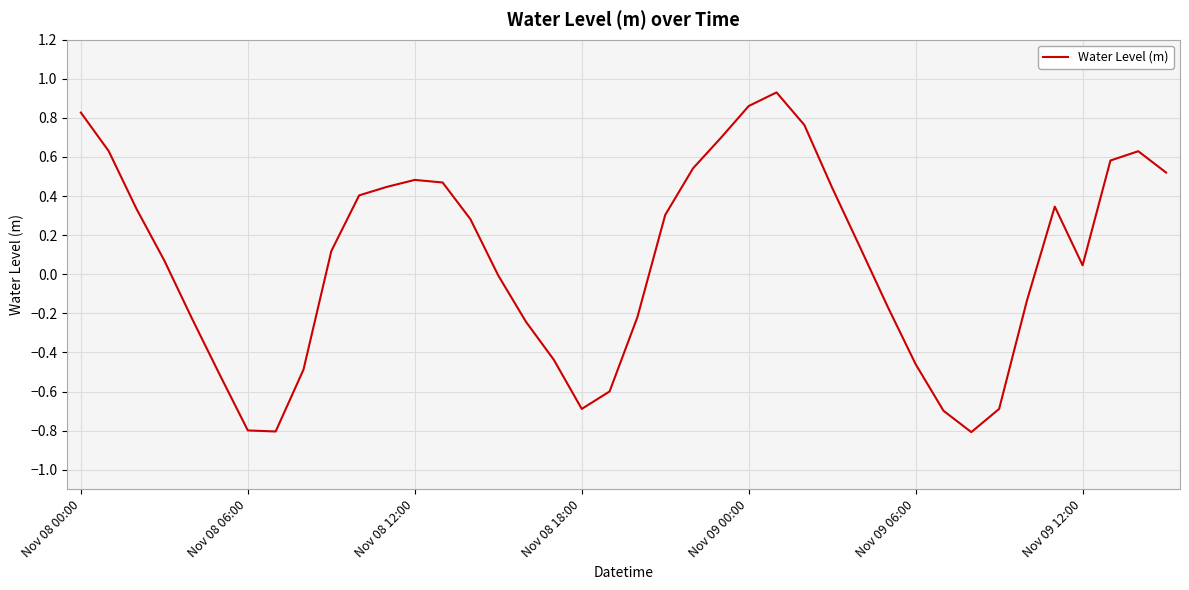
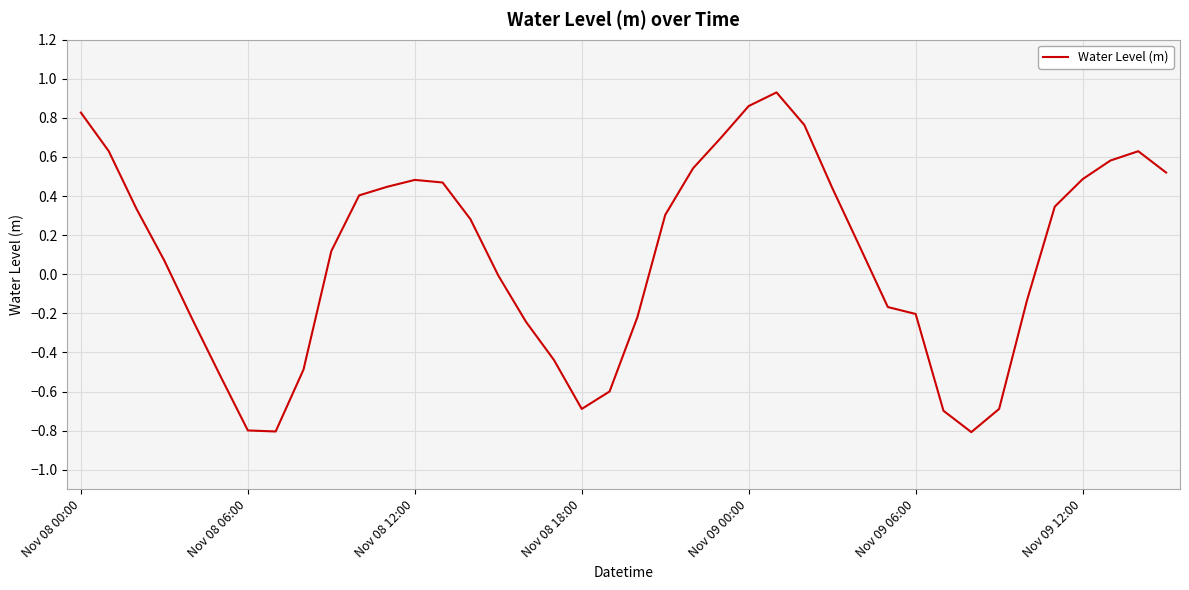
Nov 09 06:00: -0.46 -> -0.20
Nov 09 12:00: 0.05 -> 0.49
